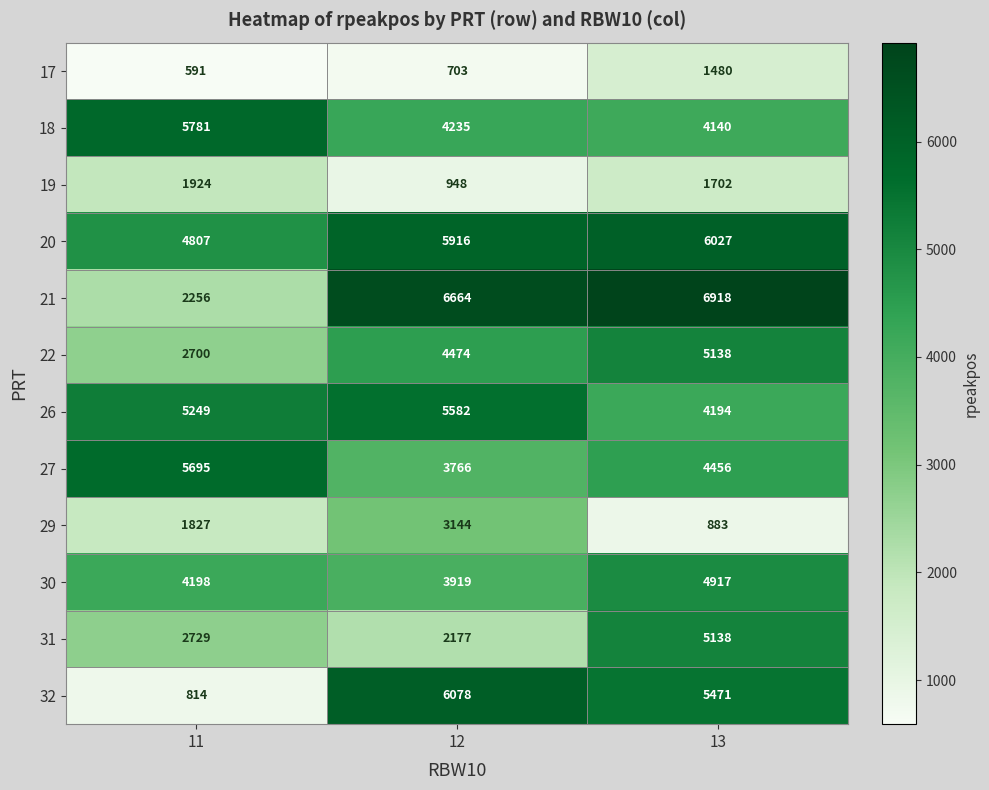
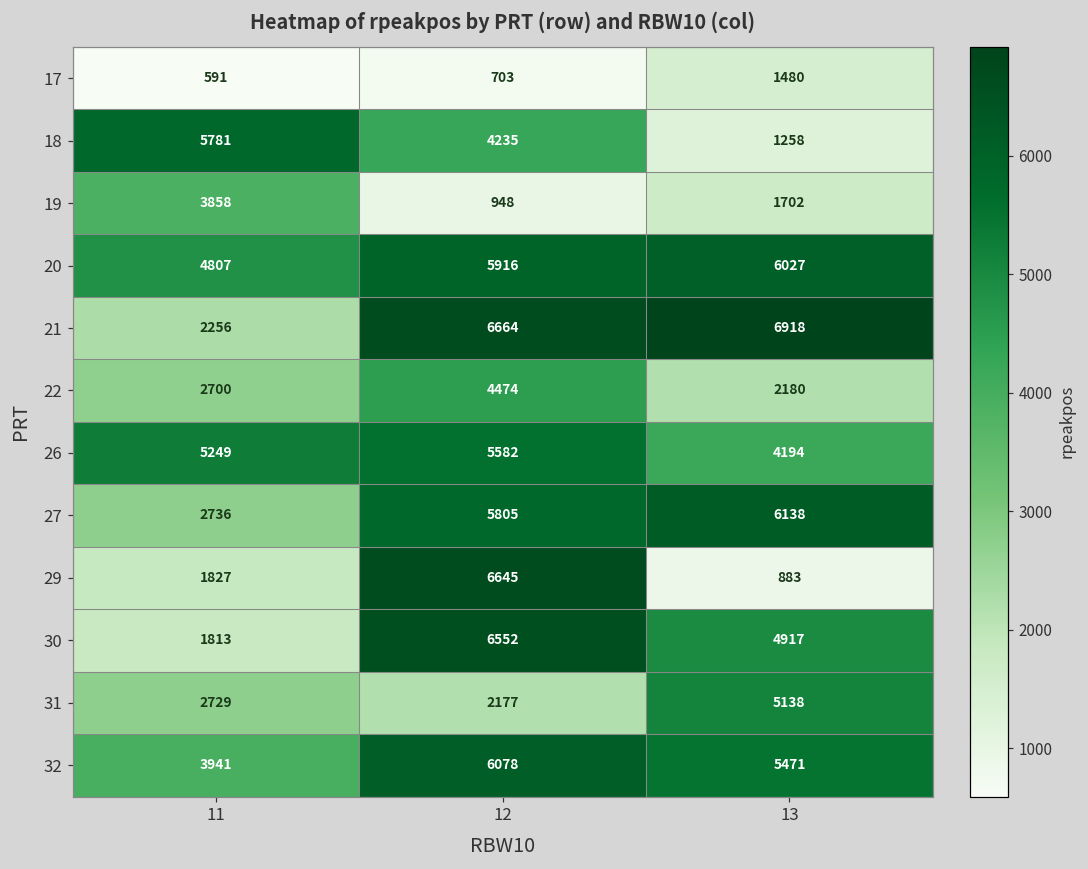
18, 13: 4140 -> 1258
19, 11: 1924 -> 3858
22, 13: 5138 -> 2180
27, 11: 5695 -> 2736
27, 12: 3766 -> 5805
27, 13: 4456 -> 6138
29, 12: 3144 -> 6645
30, 11: 4198 -> 1813
30, 12: 3919 -> 6552
32, 11: 814 -> 3941
